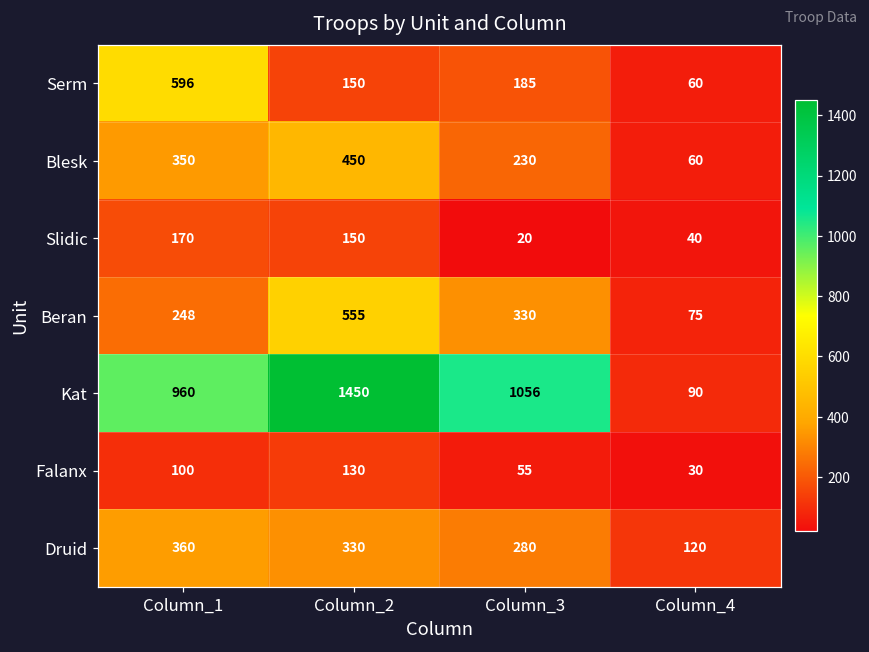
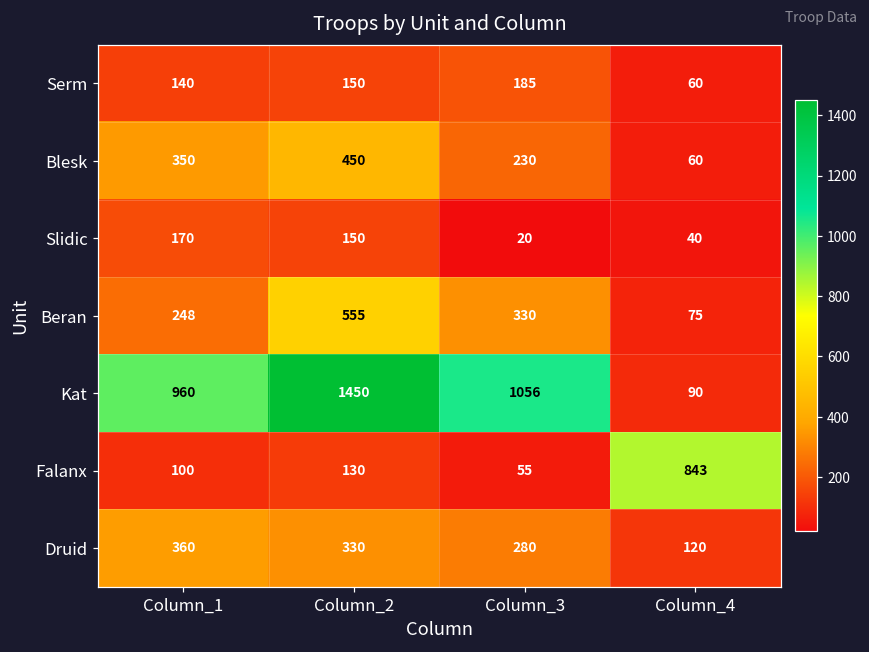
Serm, Column_1: 596 -> 140
Falanx, Column_4: 30 -> 843
